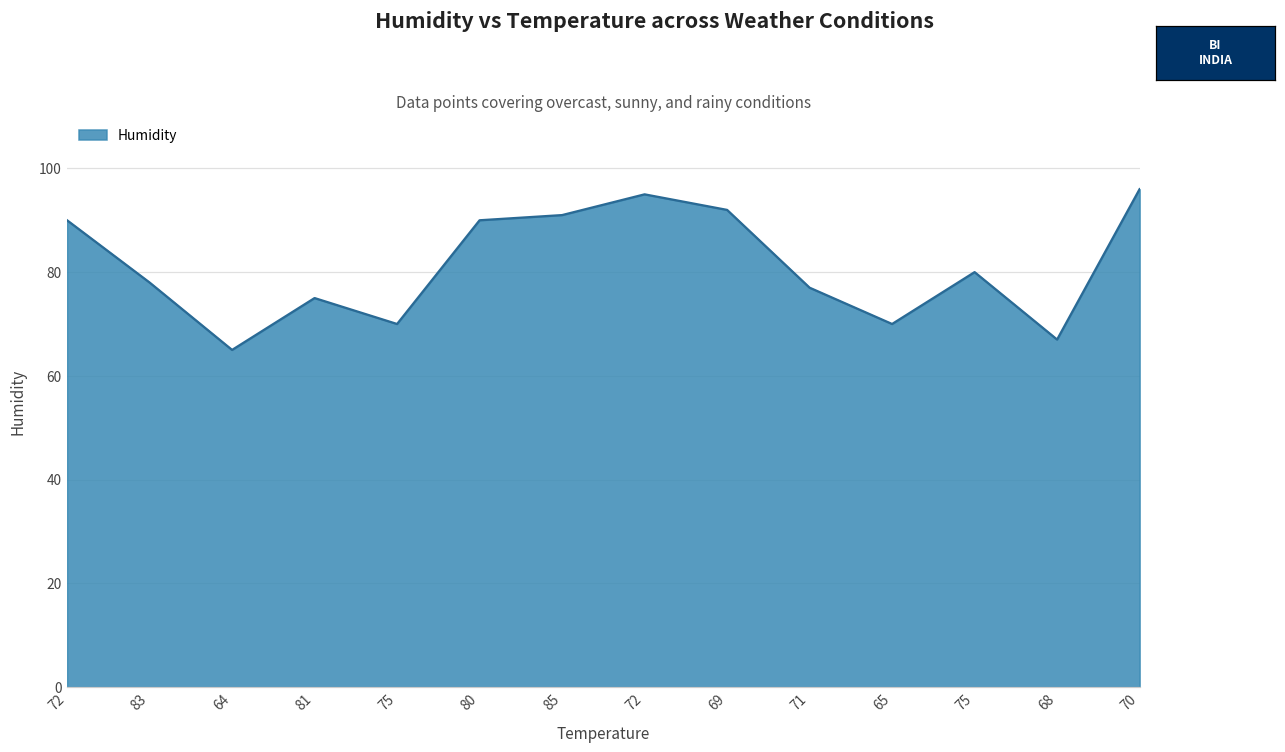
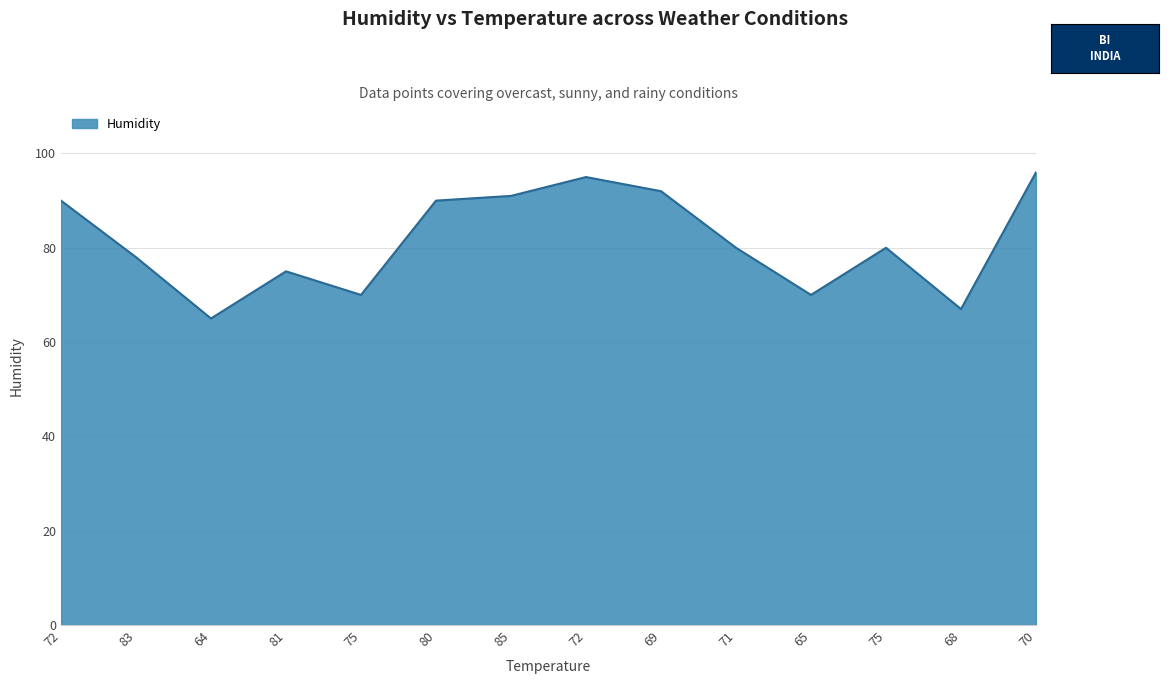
71: 77 -> 80
